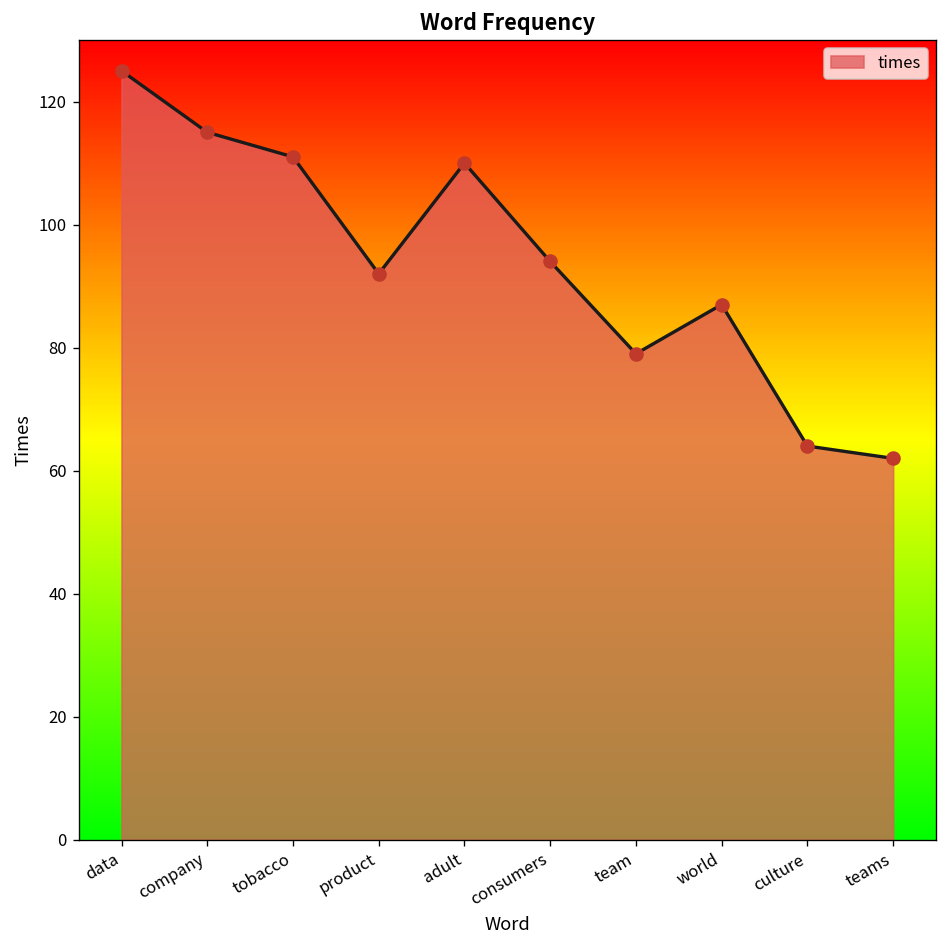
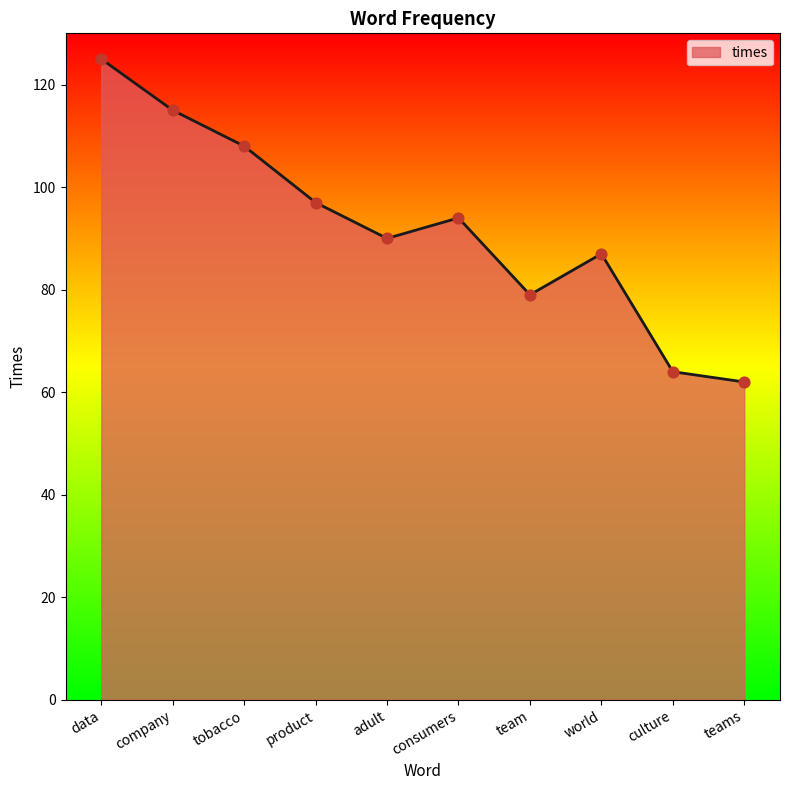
tobacco: 111 -> 108
product: 92 -> 97
adult: 110 -> 90
